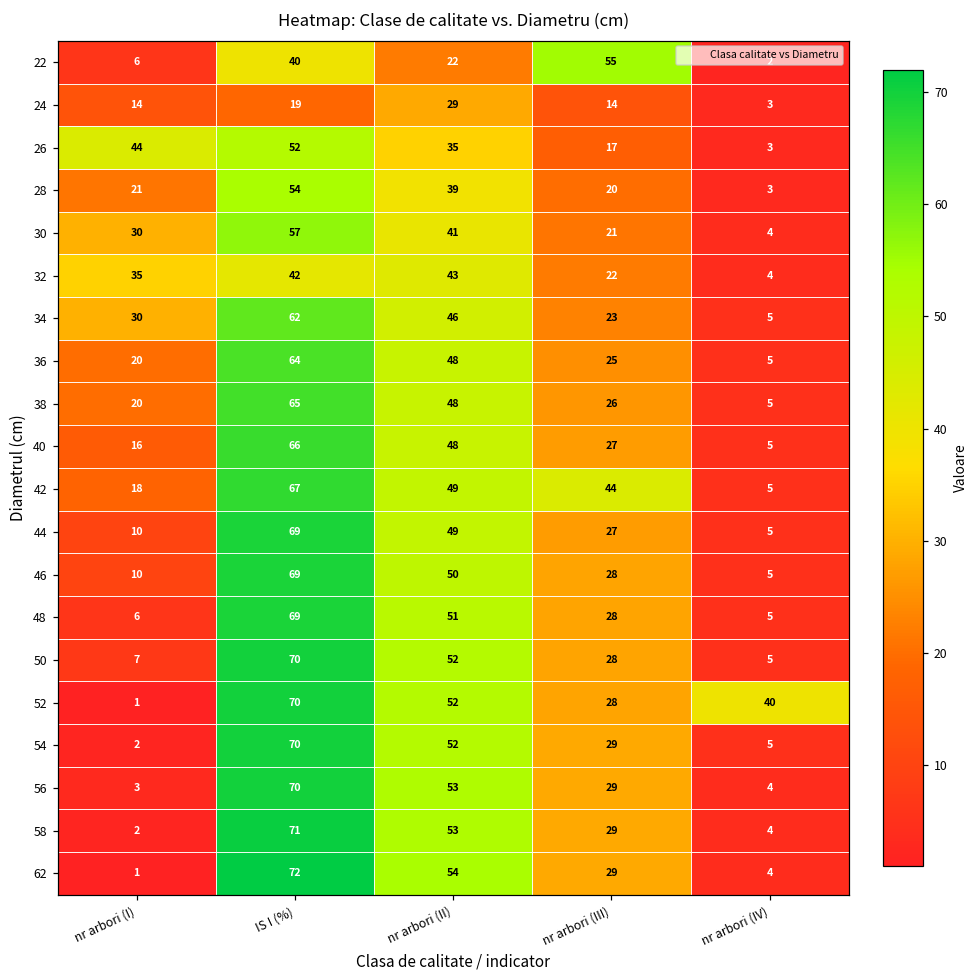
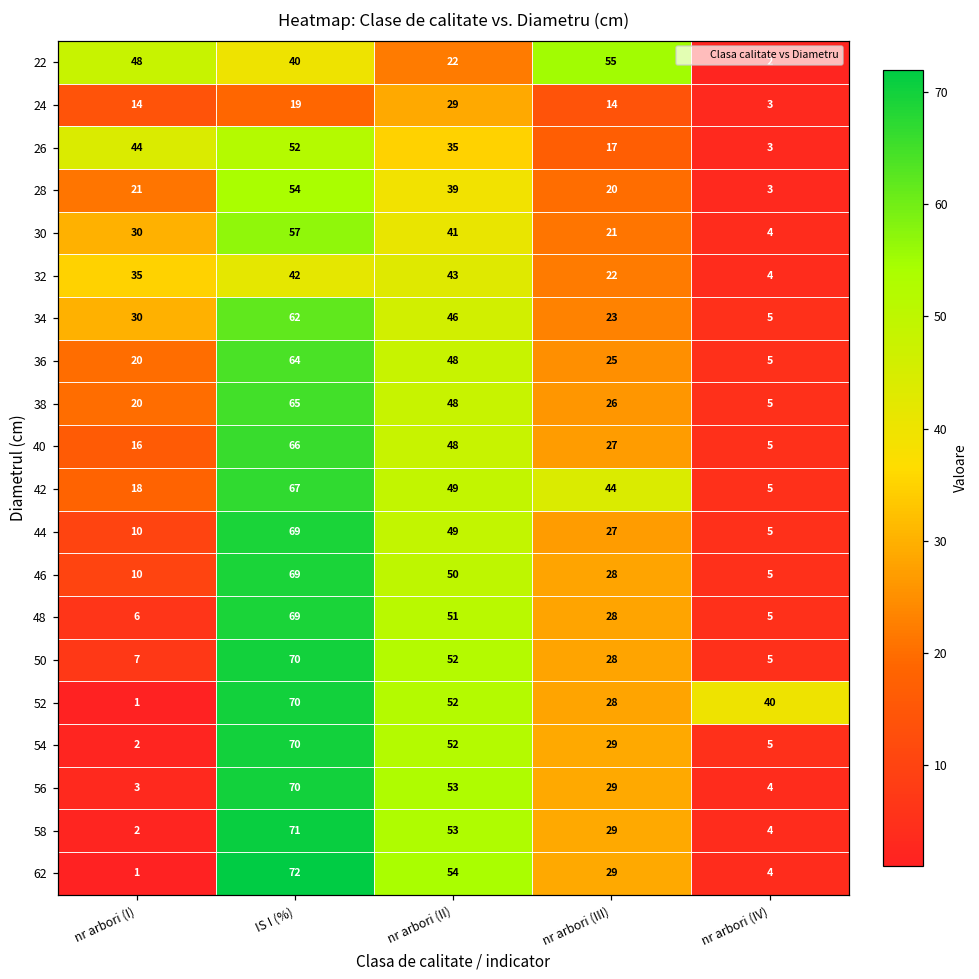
22, nr arbori (I): 6 -> 48
